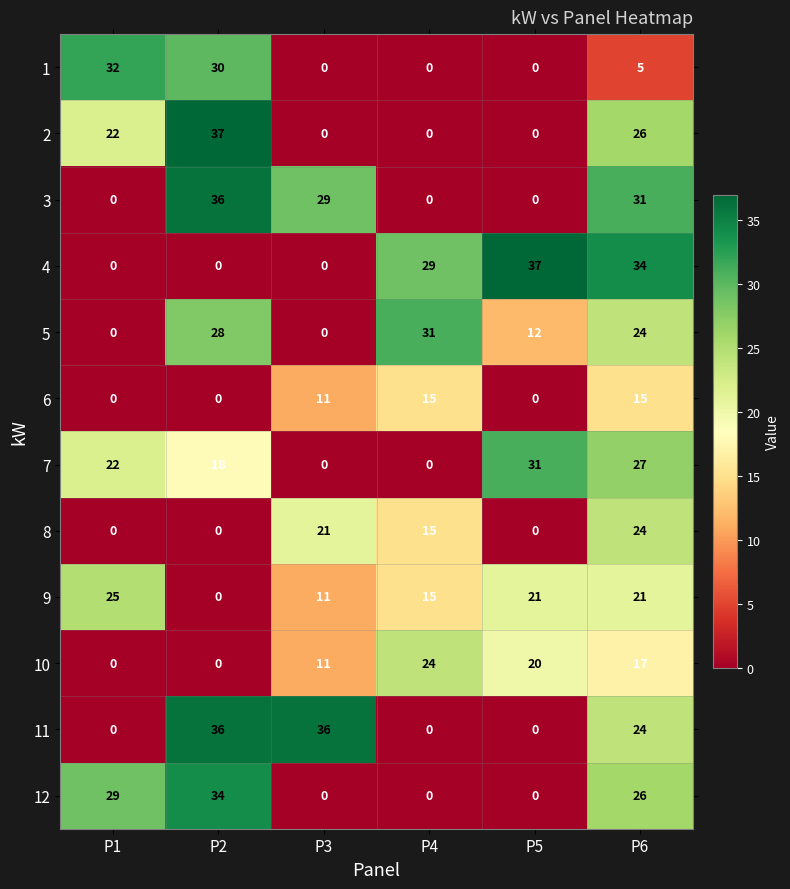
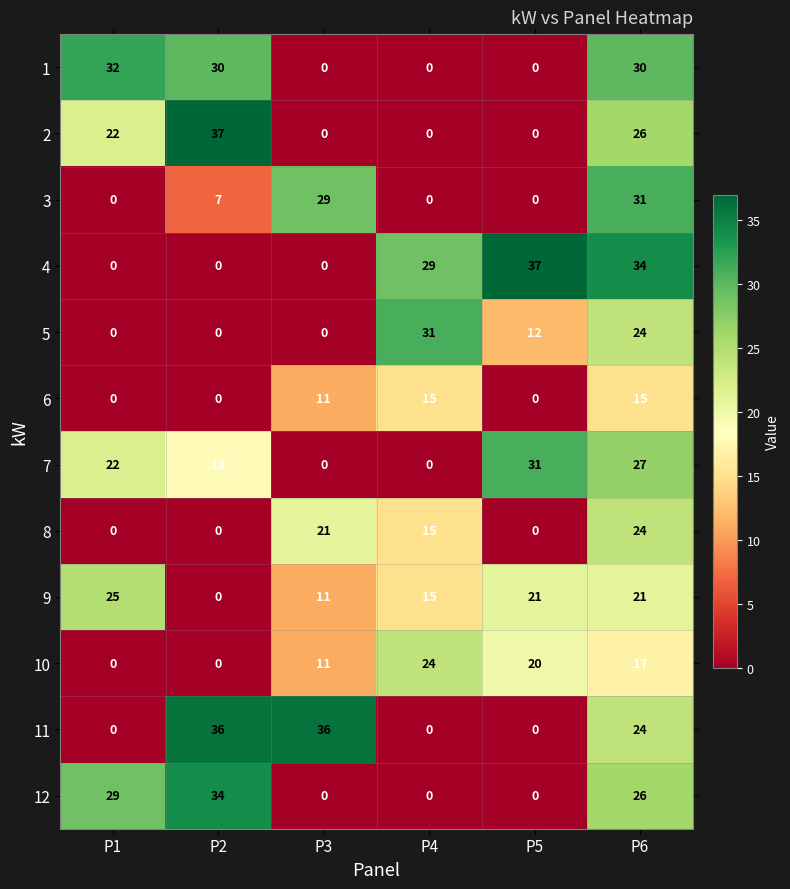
1, P6: 5 -> 30
3, P2: 36 -> 7
5, P2: 28 -> 0
